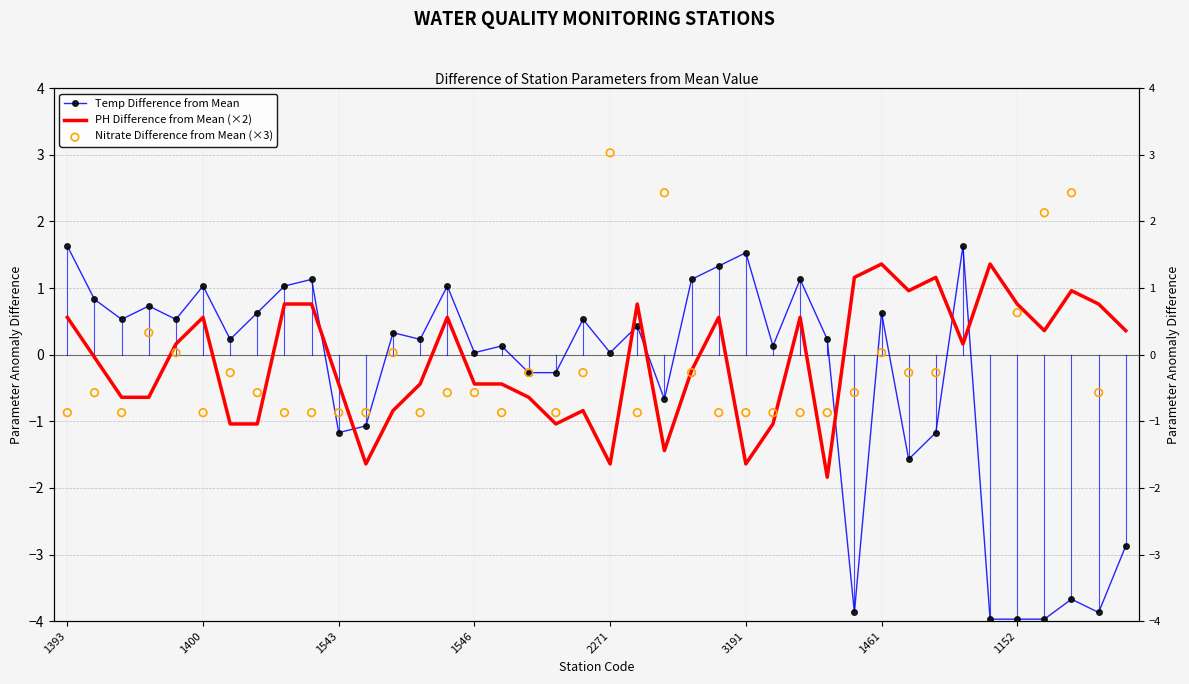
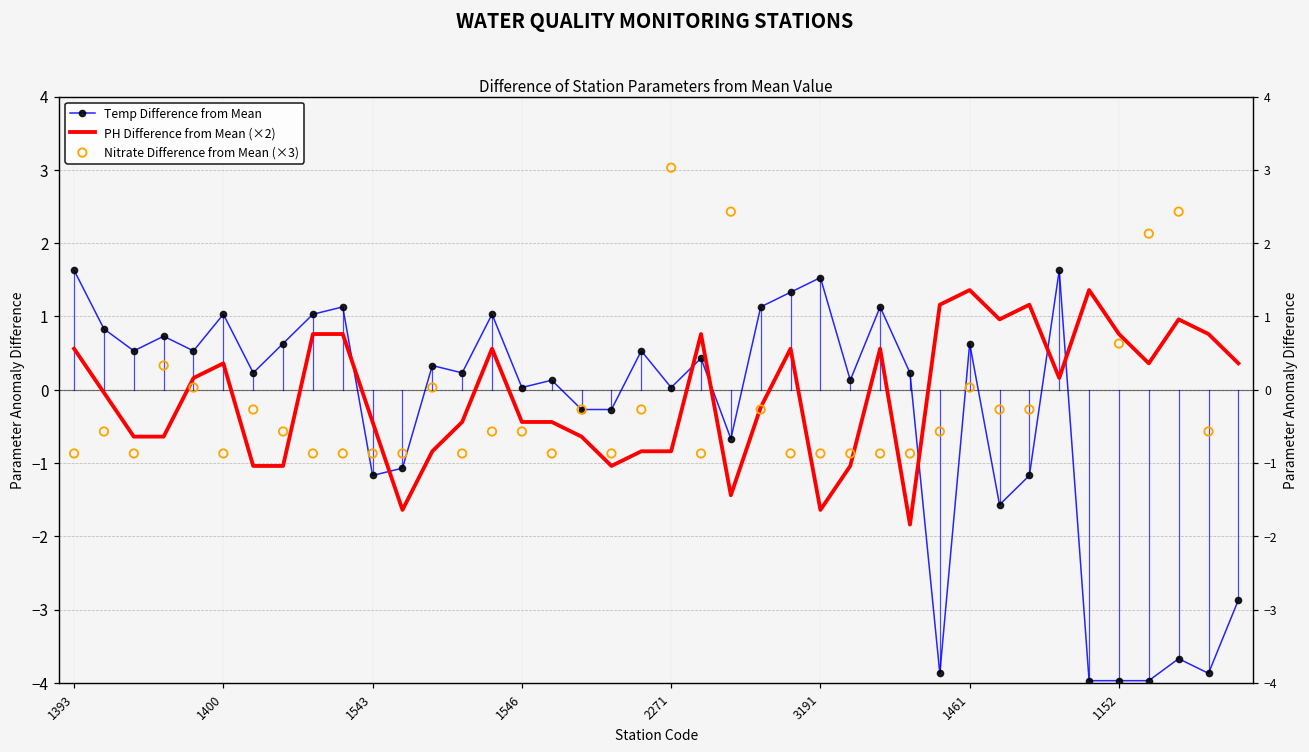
PH Difference from Mean (×2), 1400: 0.6 -> 0.4
PH Difference from Mean (×2), 2271: -1.6 -> -0.8
